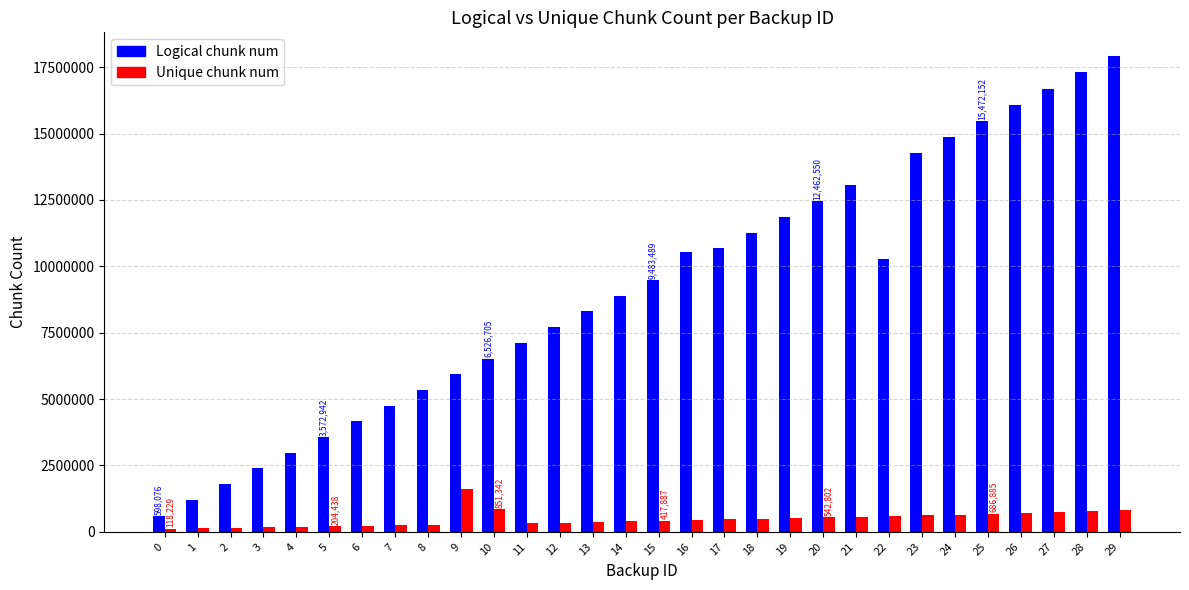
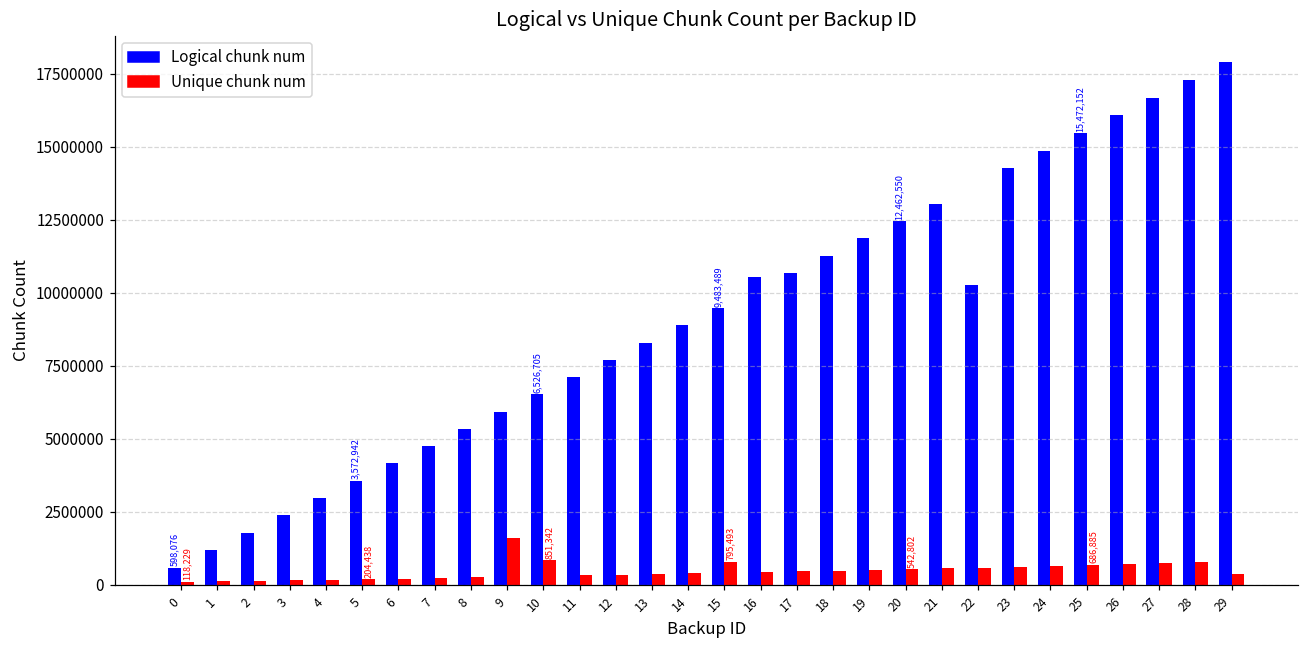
Unique chunk num, 15: 417,887 -> 795,493
Unique chunk num, 29: 800000 -> 400000
